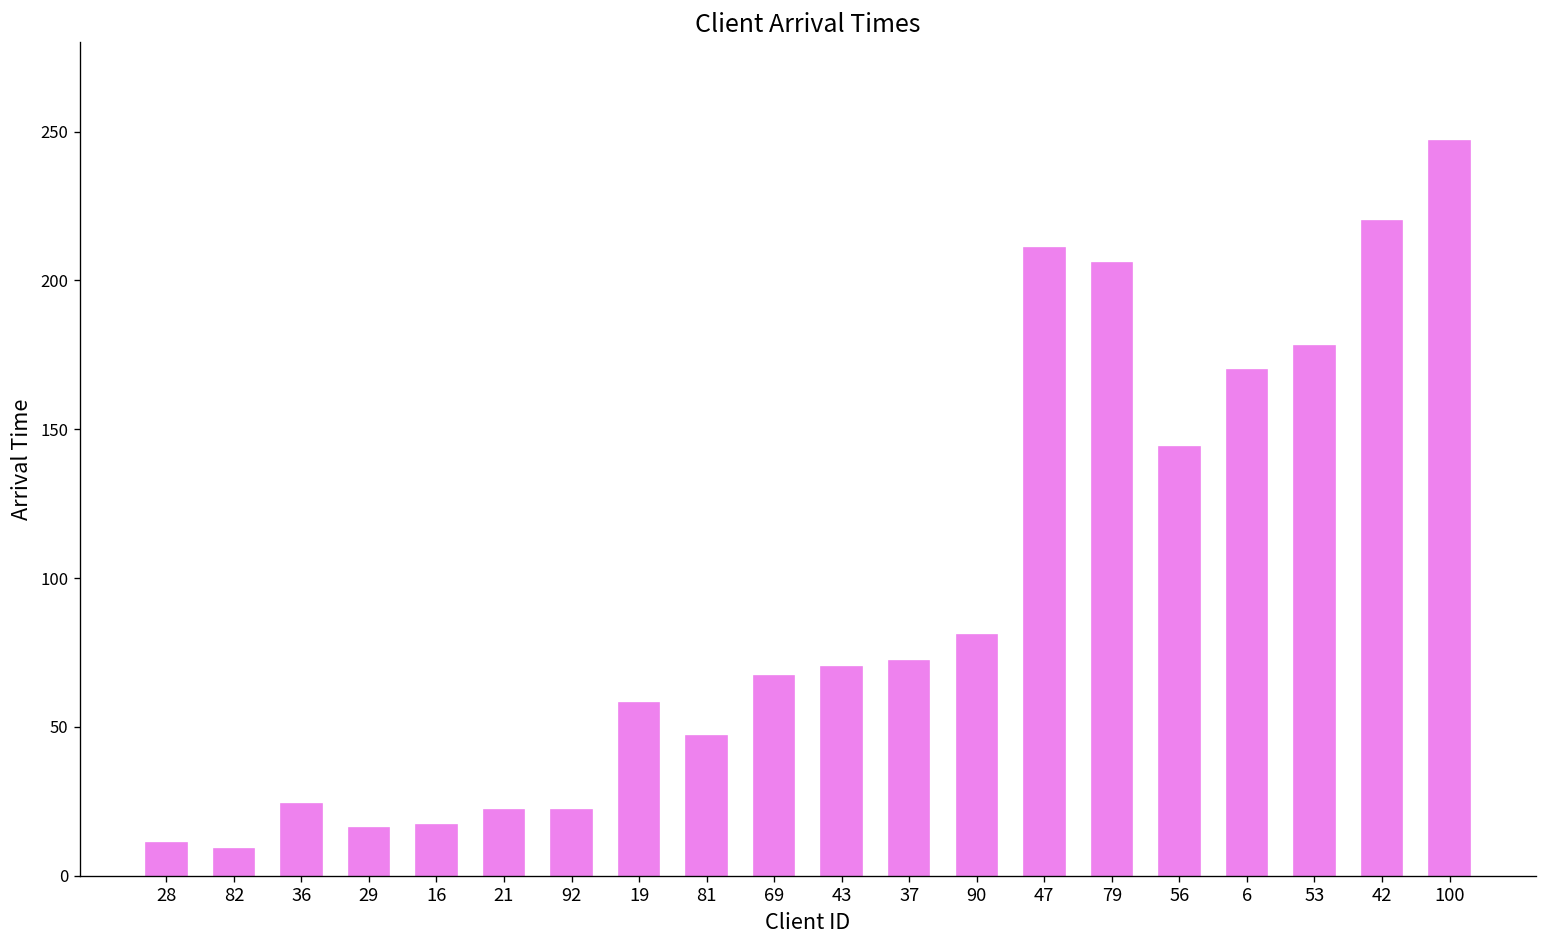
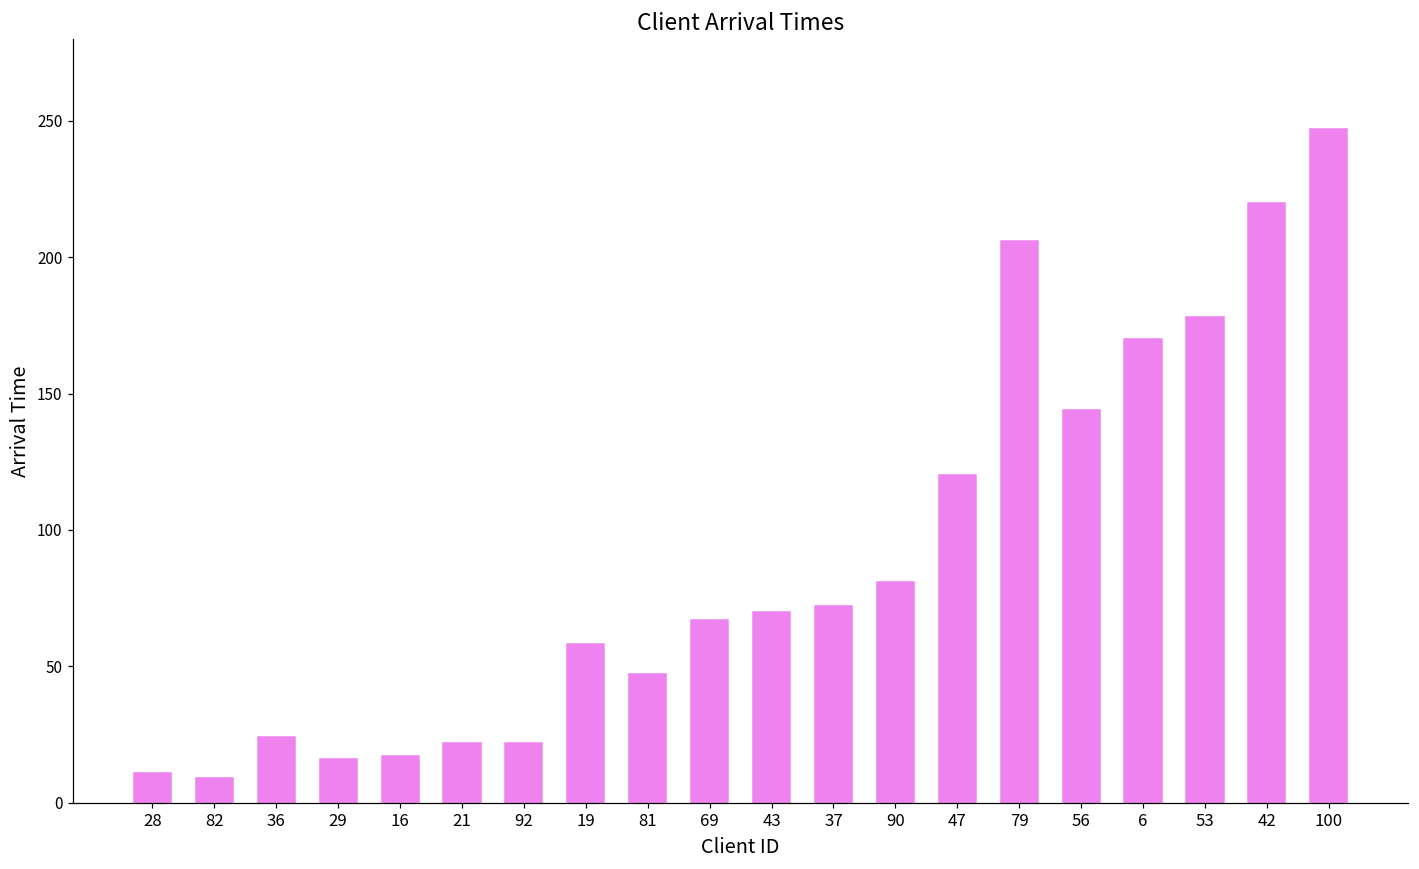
47: 211 -> 120
